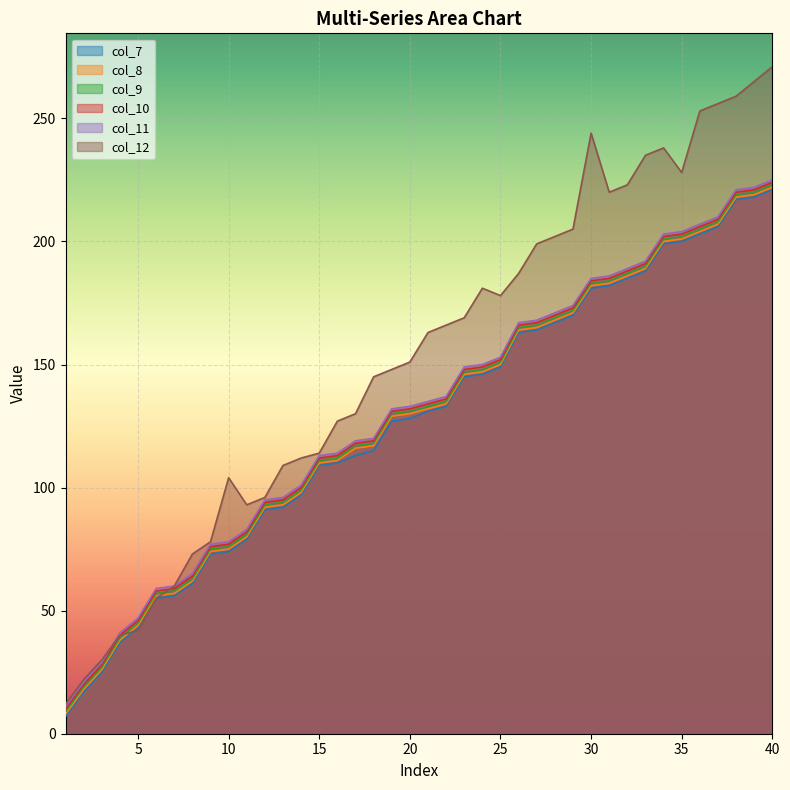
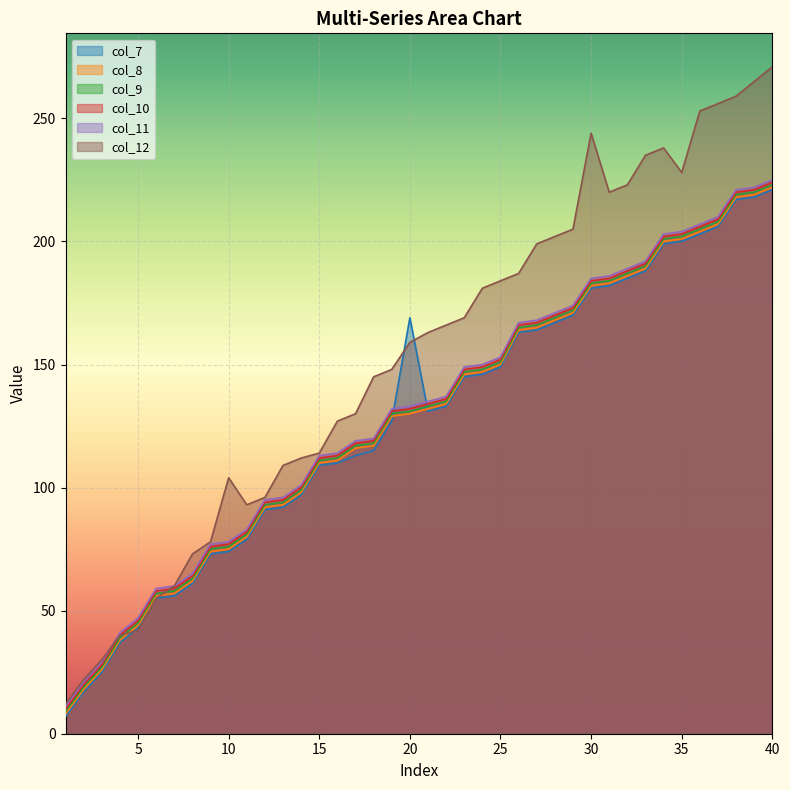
col_7, 20: 128 -> 169
col_12, 20: 151 -> 159
col_12, 25: 178 -> 184
